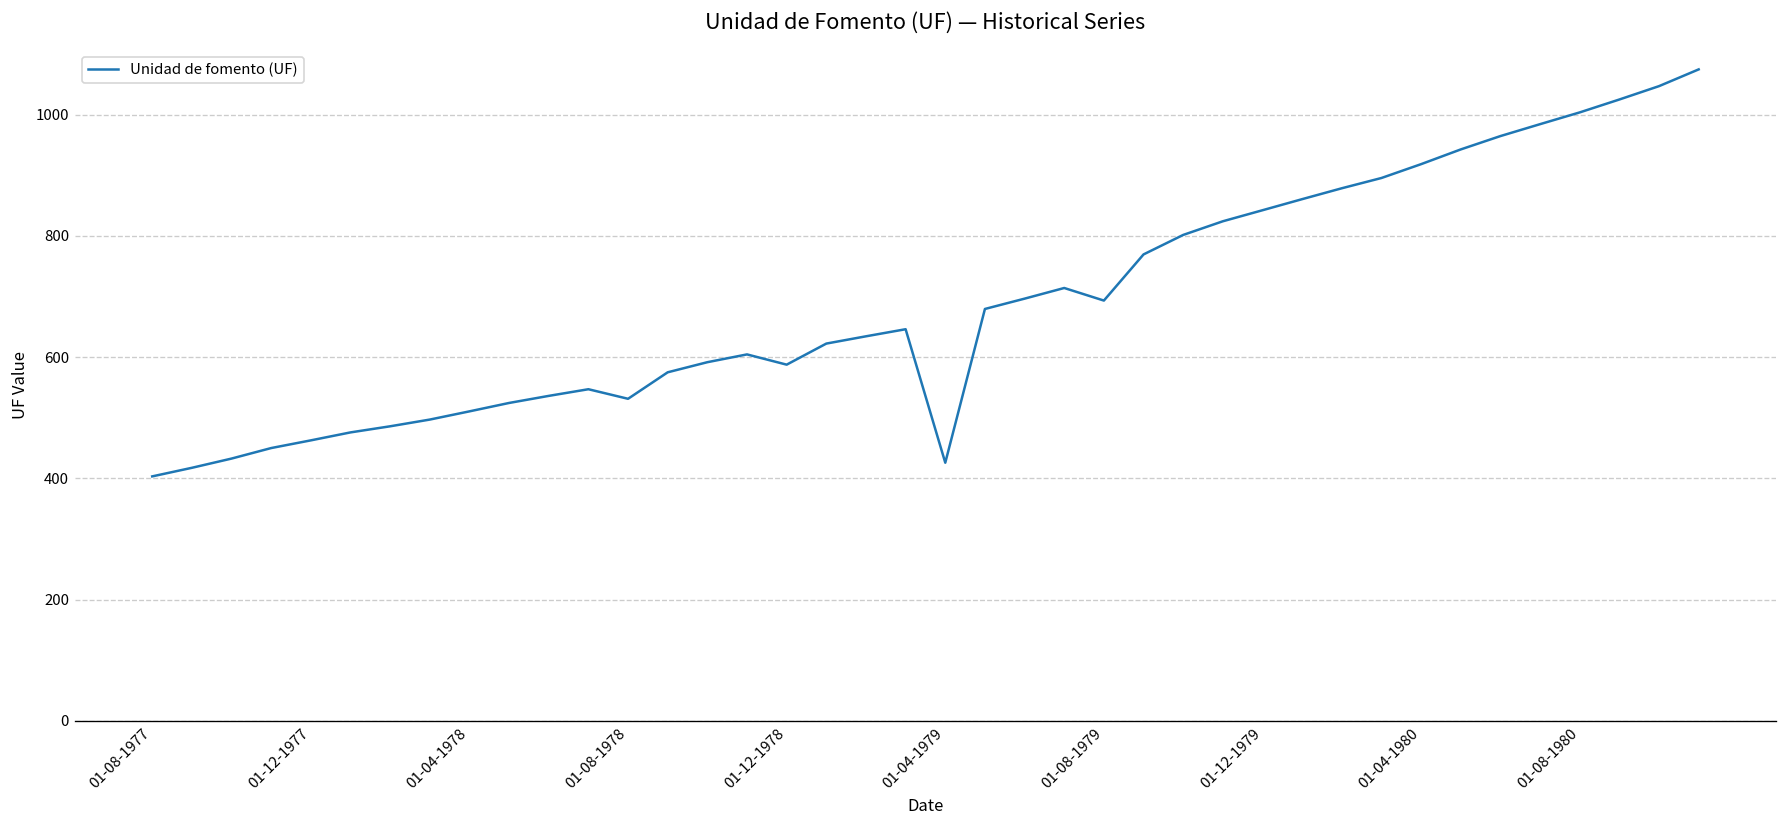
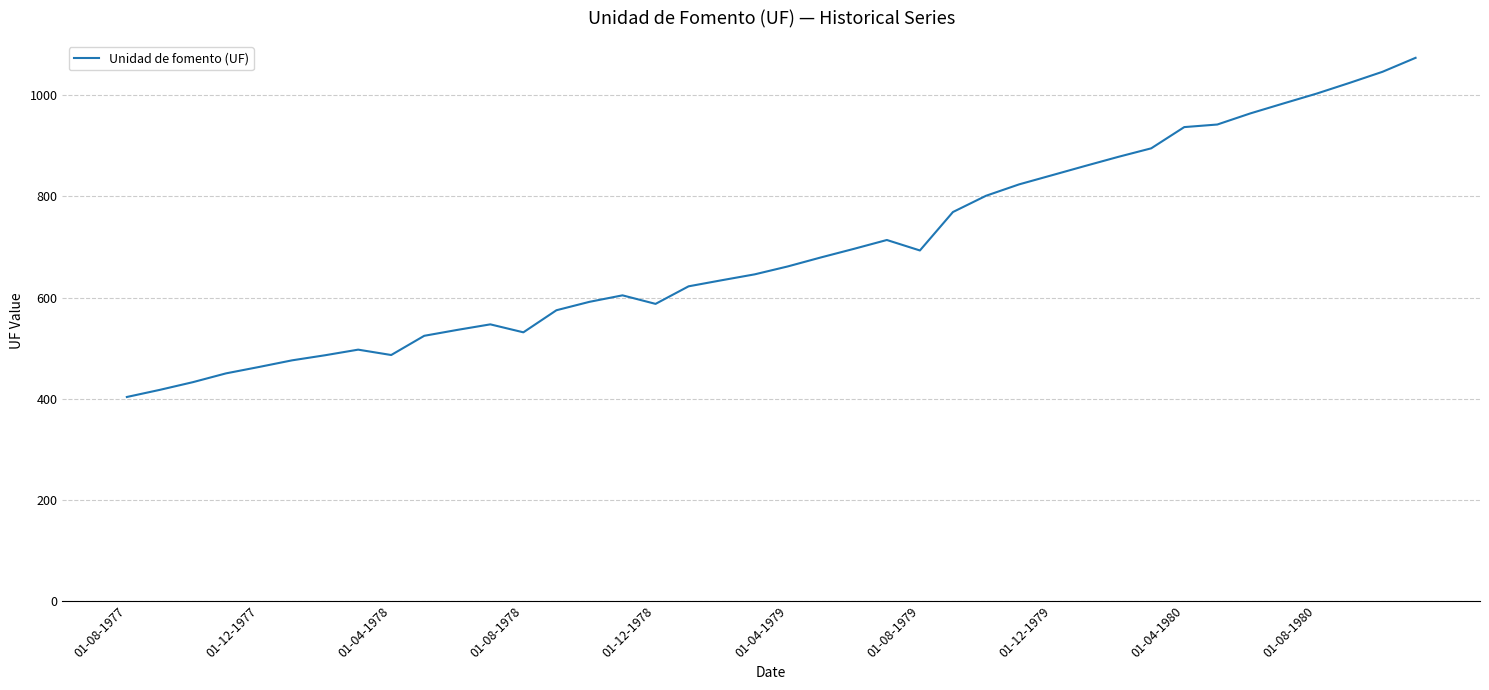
01-04-1978: 510 -> 490
01-04-1979: 430 -> 660
01-04-1980: 920 -> 940
